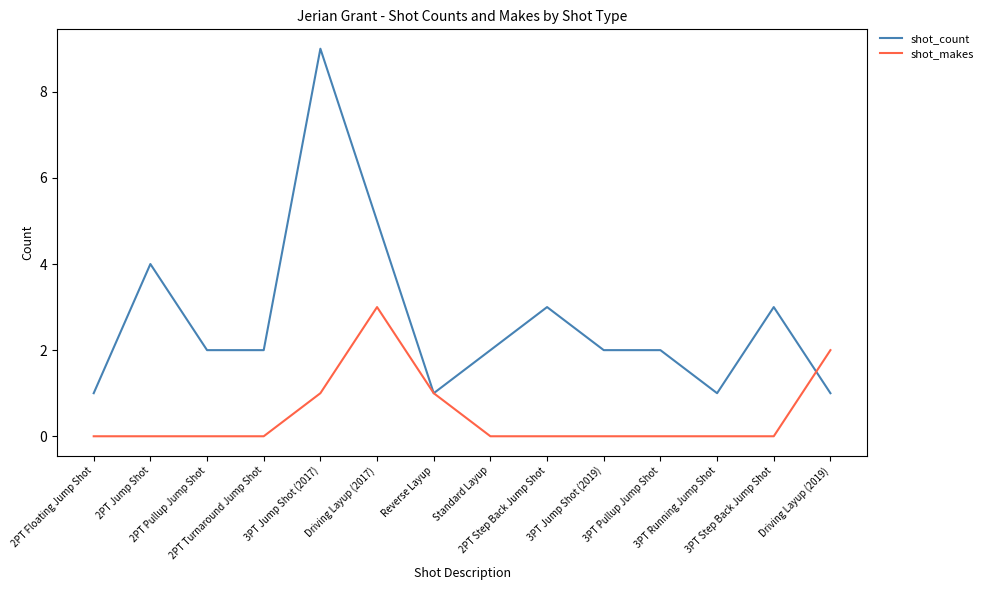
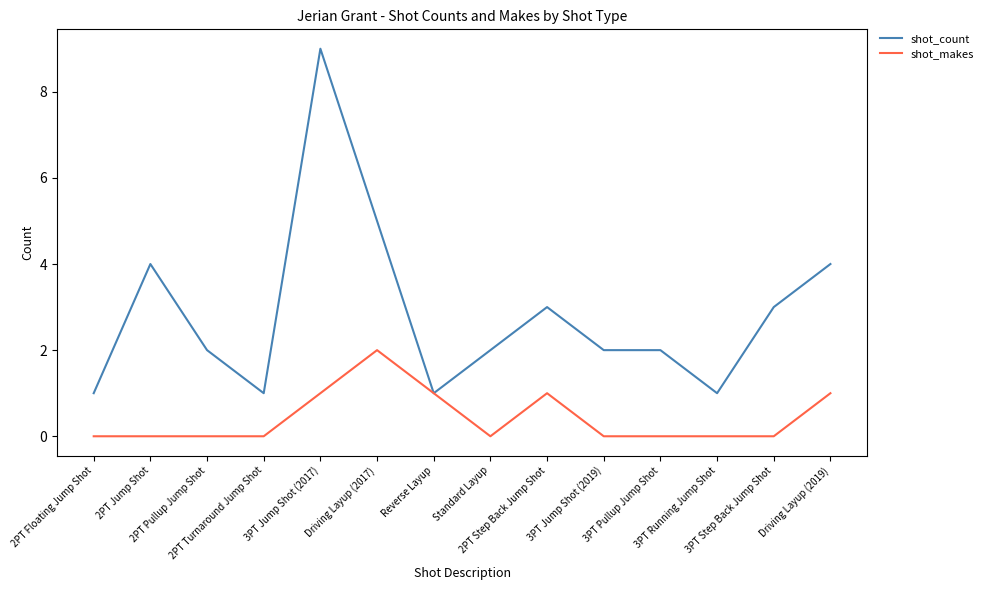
shot_count, 2PT Turnaround Jump Shot: 2 -> 1
shot_makes, Driving Layup (2017): 3 -> 2
shot_makes, 2PT Step Back Jump Shot: 0 -> 1
shot_count, Driving Layup (2019): 1 -> 4
shot_makes, Driving Layup (2019): 2 -> 1
